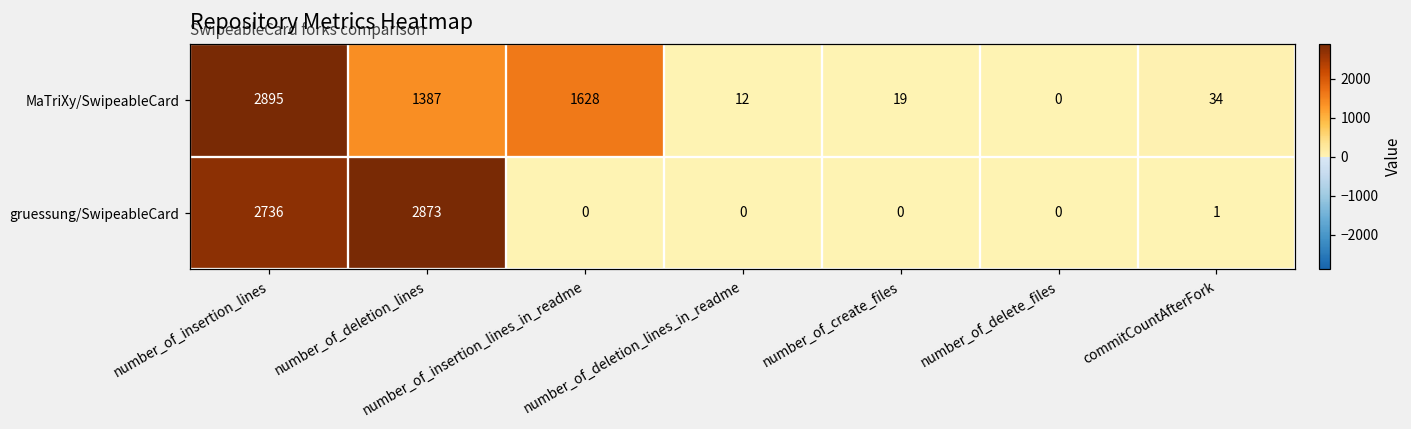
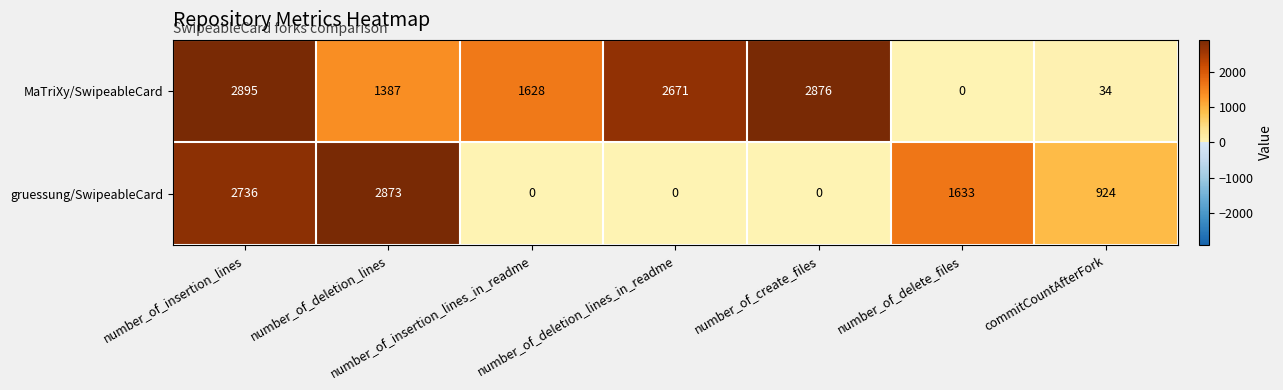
MaTriXy/SwipeableCard, number_of_deletion_lines_in_readme: 12 -> 2671
MaTriXy/SwipeableCard, number_of_create_files: 19 -> 2876
gruessung/SwipeableCard, number_of_delete_files: 0 -> 1633
gruessung/SwipeableCard, commitCountAfterFork: 1 -> 924
